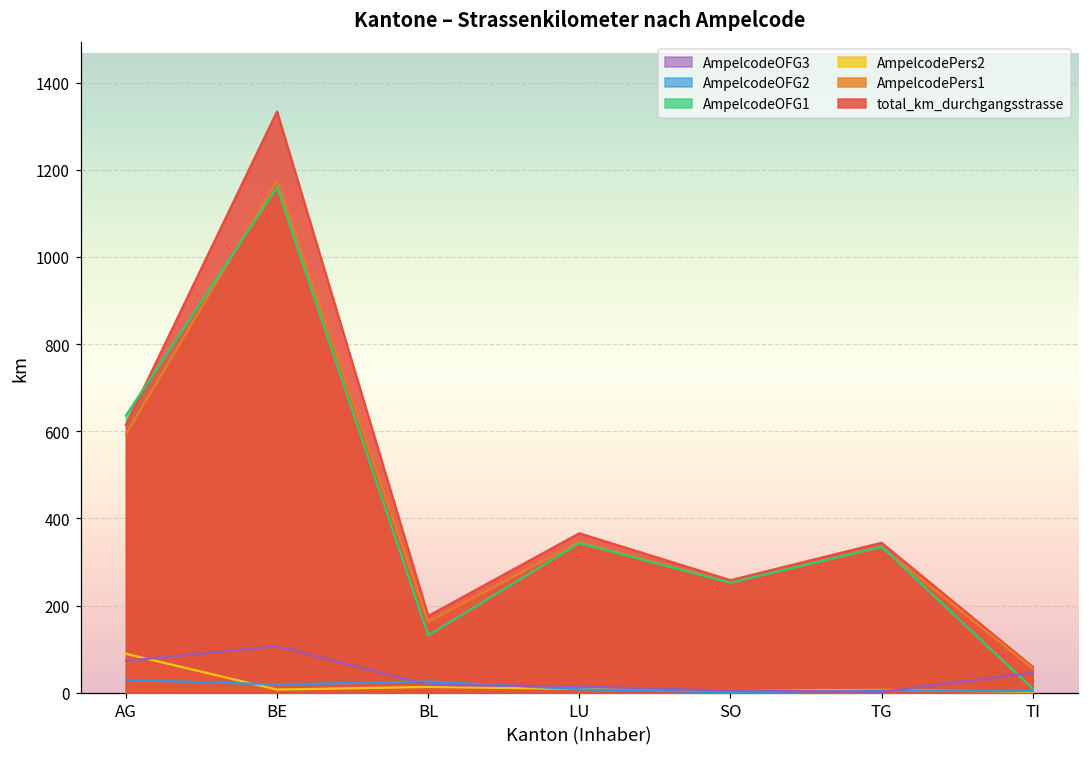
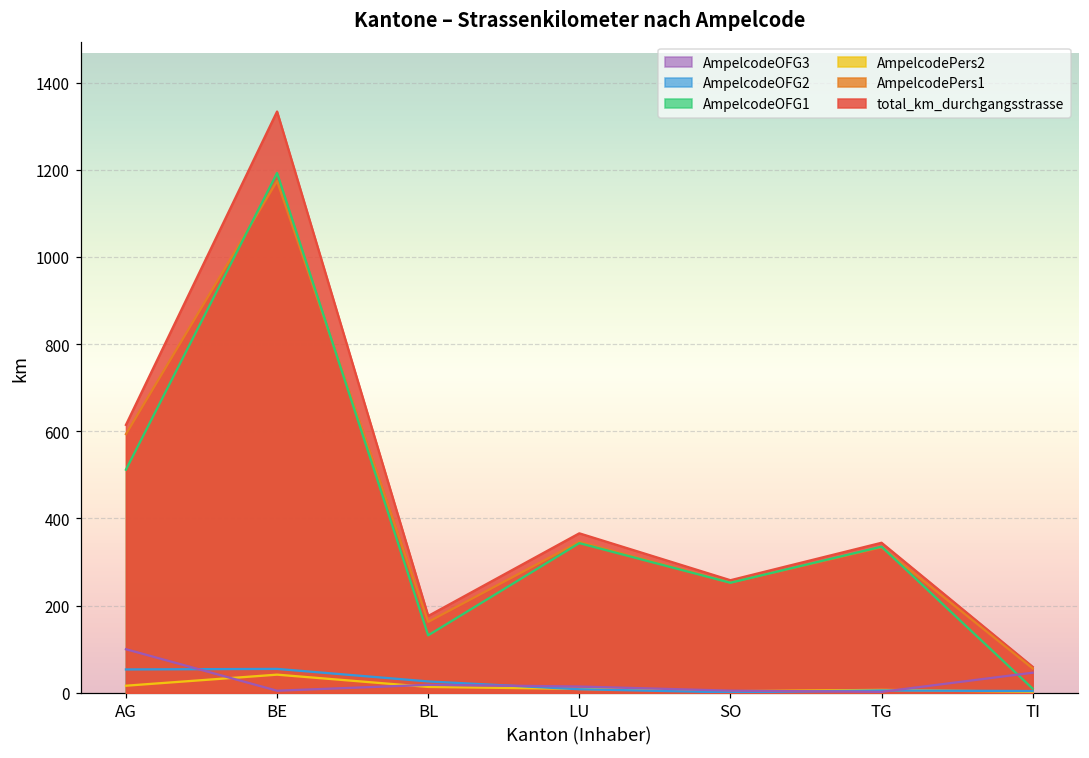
AmpelcodeOFG3, AG: 70 -> 100
AmpelcodeOFG2, AG: 30 -> 50
AmpelcodeOFG1, AG: 640 -> 510
AmpelcodePers2, AG: 90 -> 20
AmpelcodeOFG3, BE: 110 -> 0
AmpelcodeOFG2, BE: 20 -> 50
AmpelcodeOFG1, BE: 1160 -> 1190
AmpelcodePers2, BE: 10 -> 40
